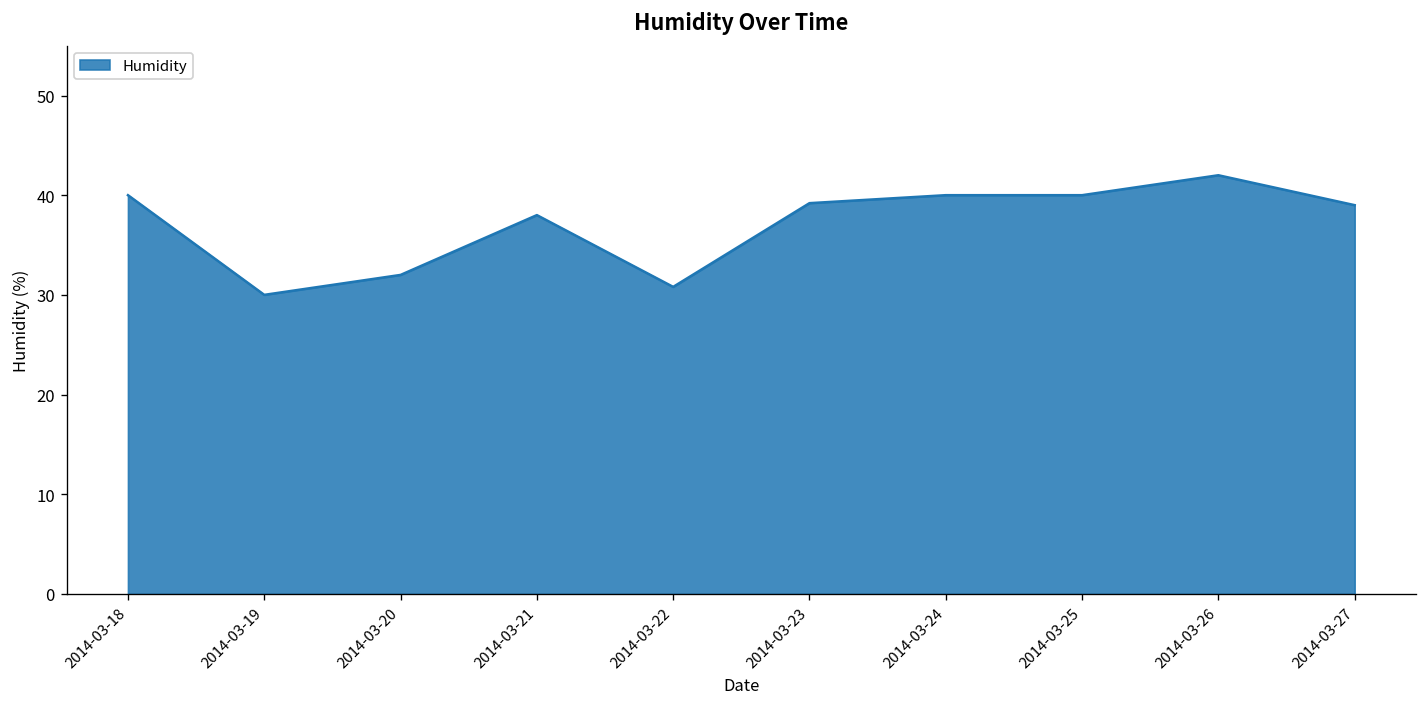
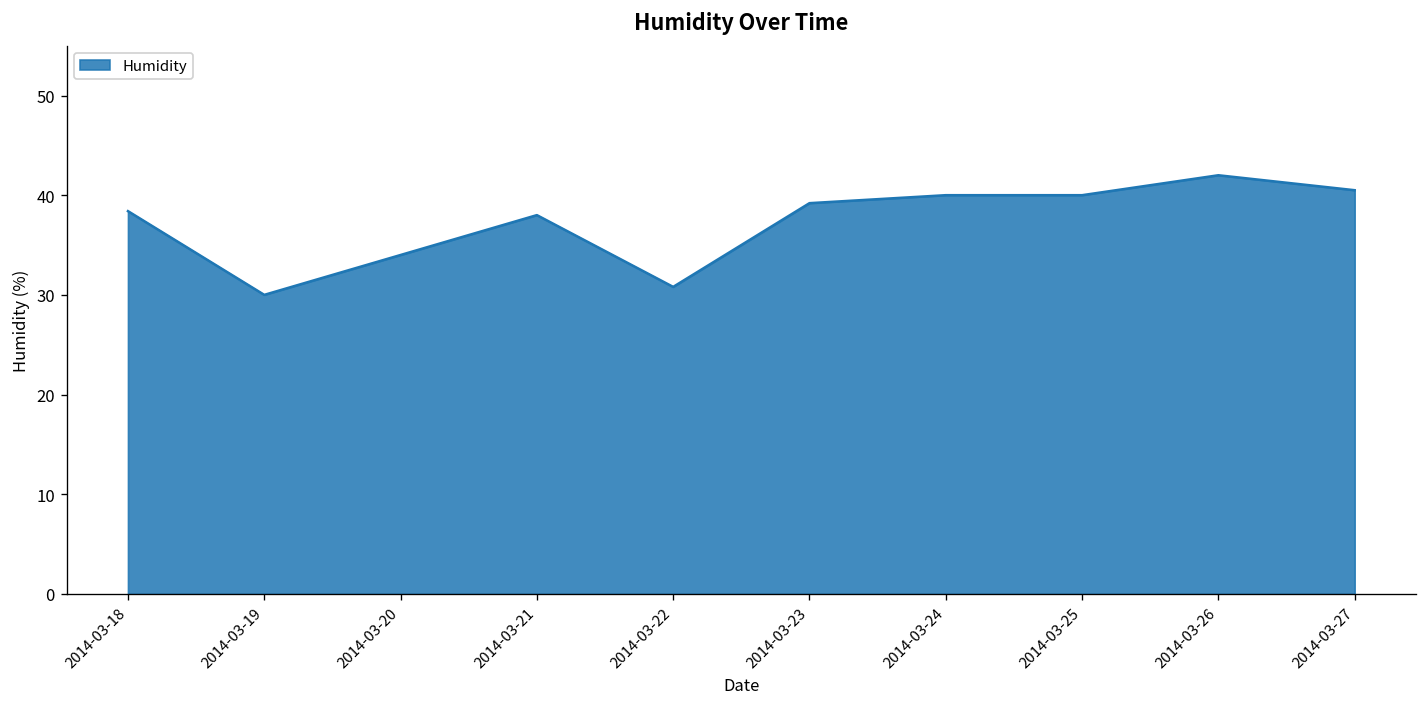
2014-03-18: 40 -> 38
2014-03-20: 32 -> 34
2014-03-27: 39 -> 41
